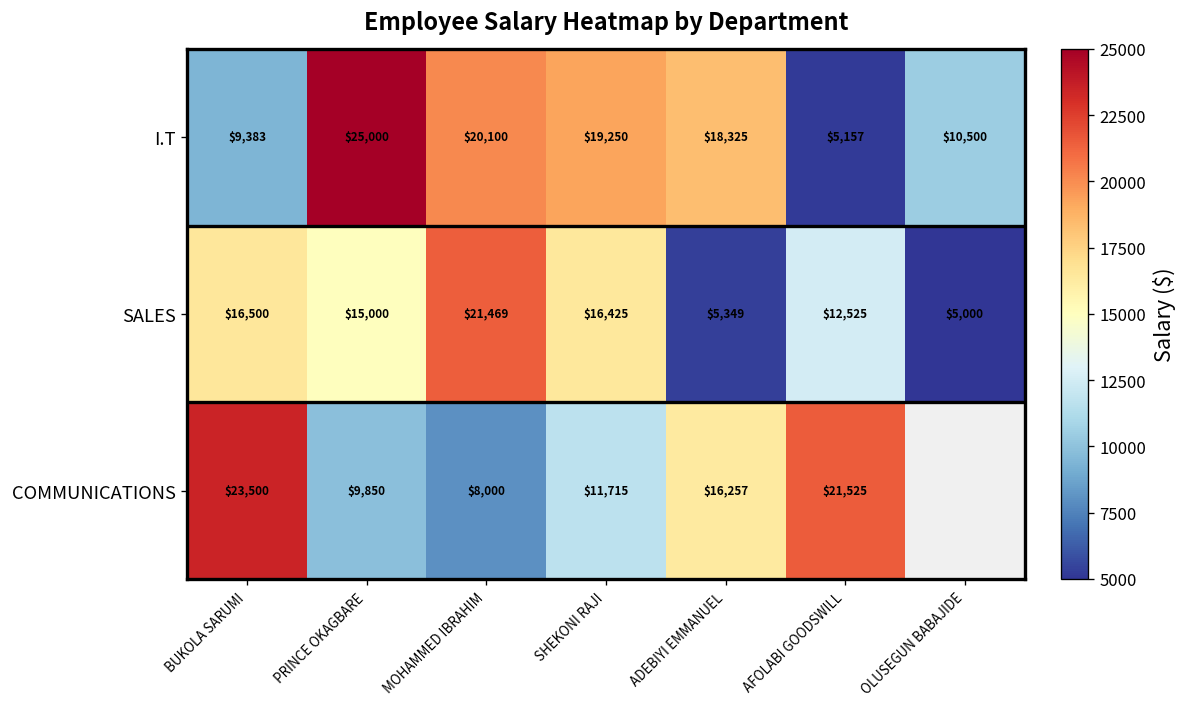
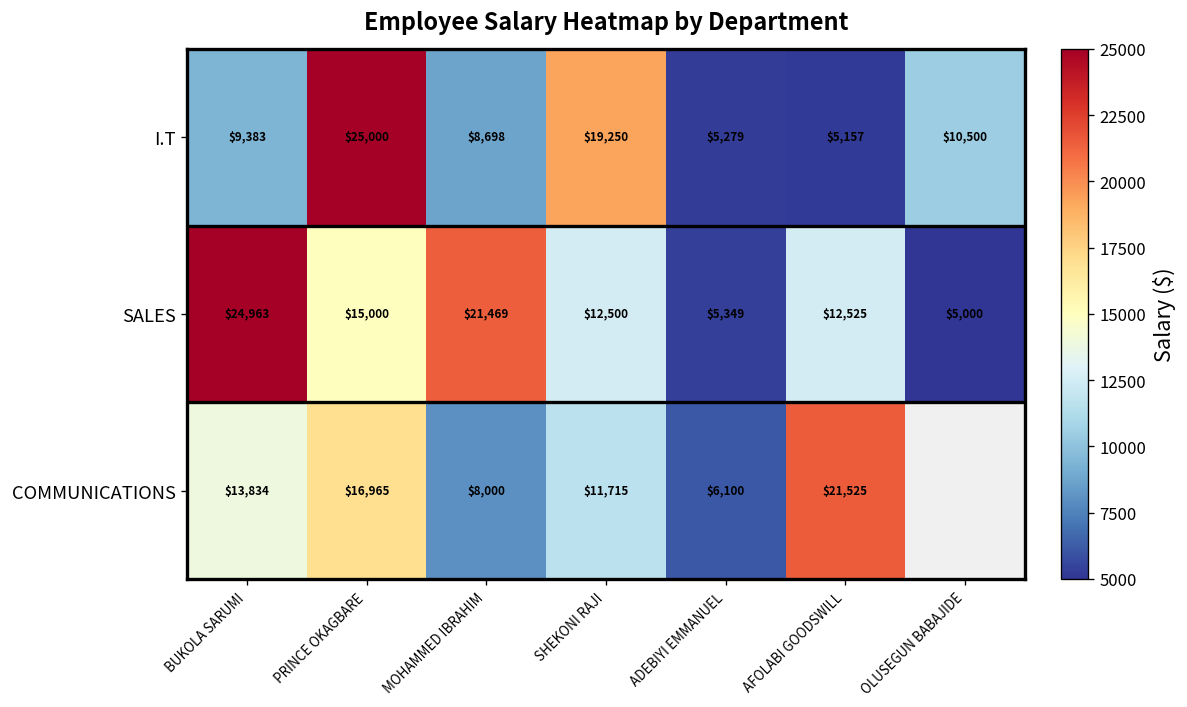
I.T, MOHAMMED IBRAHIM: $20,100 -> $8,698
I.T, ADEBIYI EMMANUEL: $18,325 -> $5,279
SALES, BUKOLA SARUMI: $16,500 -> $24,963
SALES, SHEKONI RAJI: $16,425 -> $12,500
COMMUNICATIONS, BUKOLA SARUMI: $23,500 -> $13,834
COMMUNICATIONS, PRINCE OKAGBARE: $9,850 -> $16,965
COMMUNICATIONS, ADEBIYI EMMANUEL: $16,257 -> $6,100
